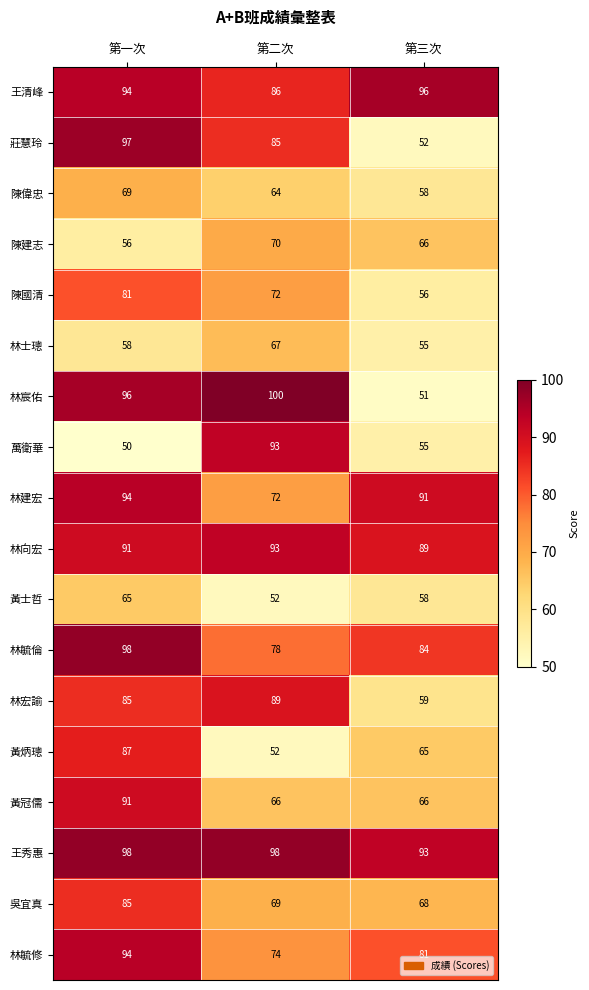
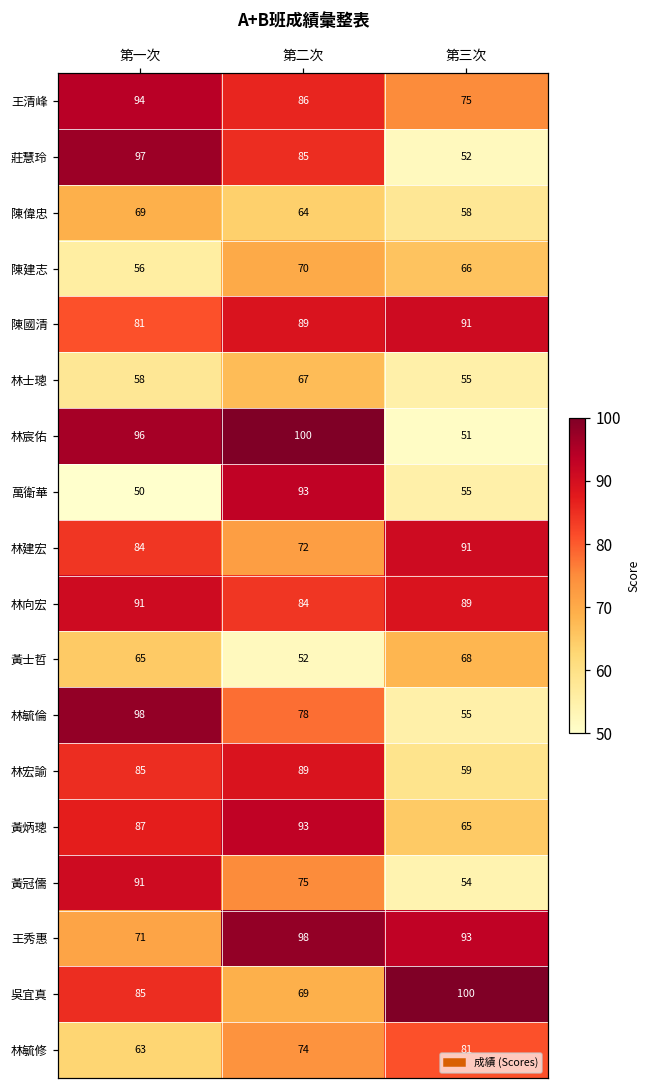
王清峰, 第三次: 96 -> 75
陳國清, 第二次: 72 -> 89
陳國清, 第三次: 56 -> 91
林建宏, 第一次: 94 -> 84
林向宏, 第二次: 93 -> 84
黃士哲, 第三次: 58 -> 68
林毓倫, 第三次: 84 -> 55
黃炳璁, 第二次: 52 -> 93
黃冠儒, 第二次: 66 -> 75
黃冠儒, 第三次: 66 -> 54
王秀惠, 第一次: 98 -> 71
吳宜真, 第三次: 68 -> 100
林毓修, 第一次: 94 -> 63
